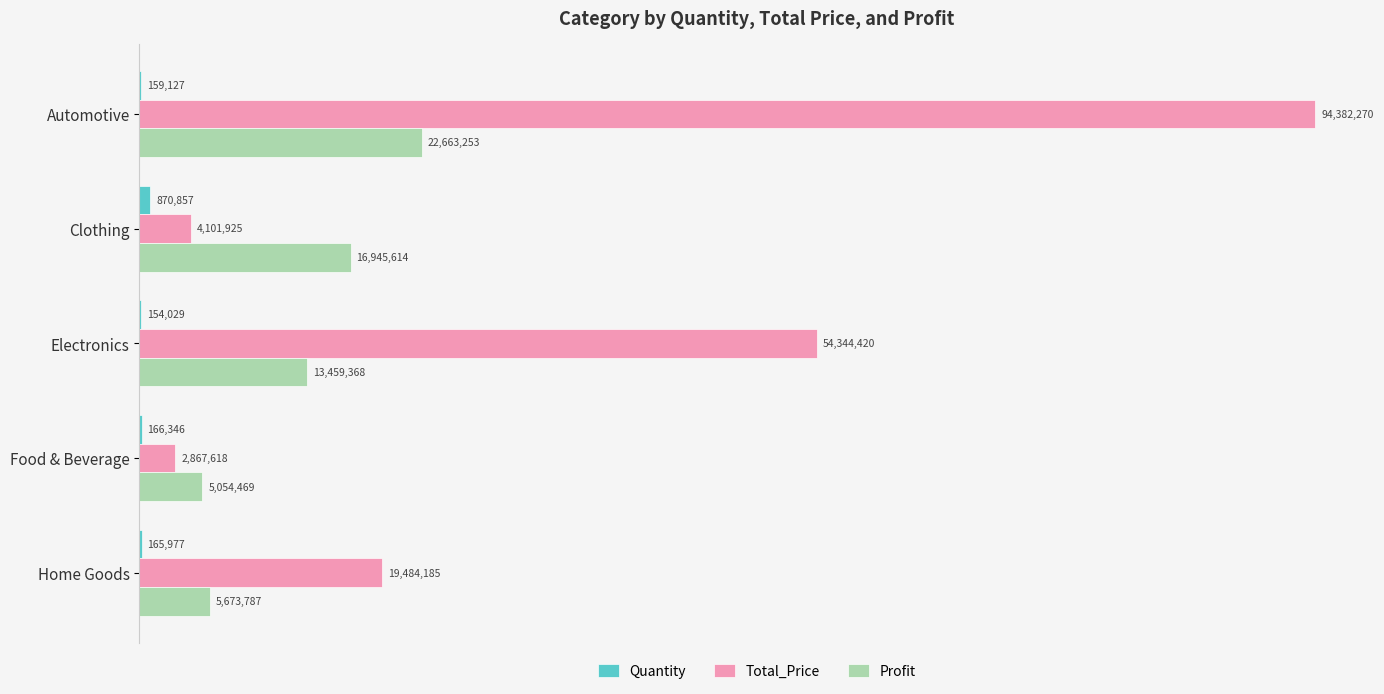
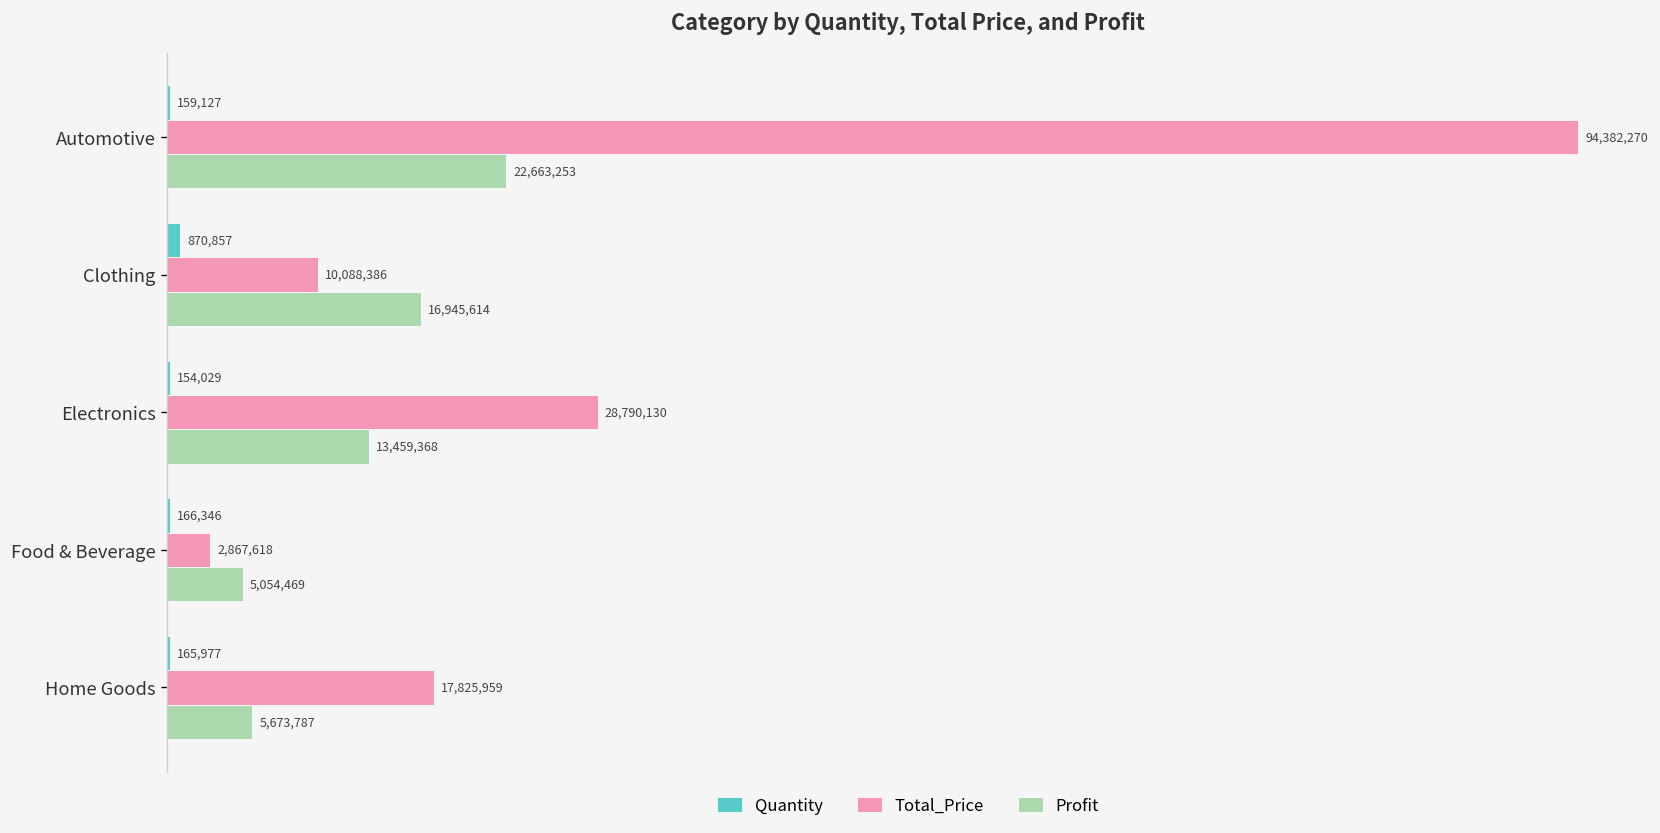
Total_Price, Clothing: 4,101,925 -> 10,088,386
Total_Price, Electronics: 54,344,420 -> 28,790,130
Total_Price, Home Goods: 19,484,185 -> 17,825,959
